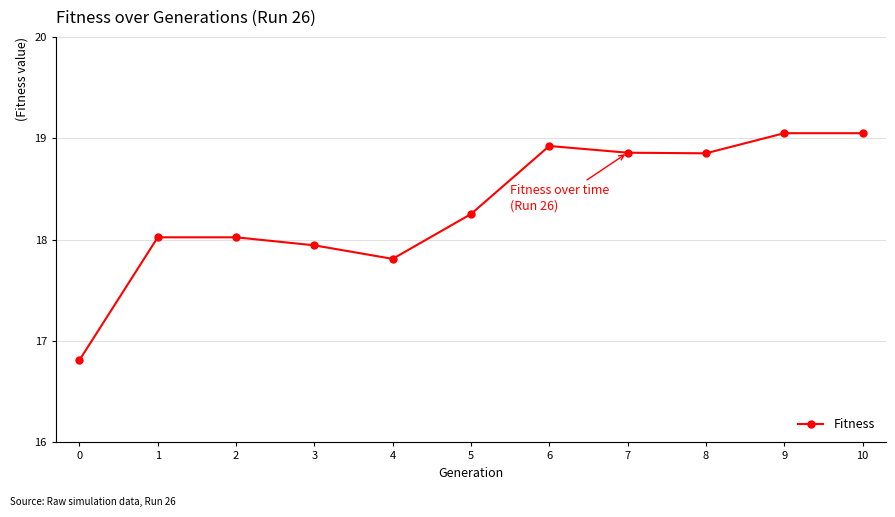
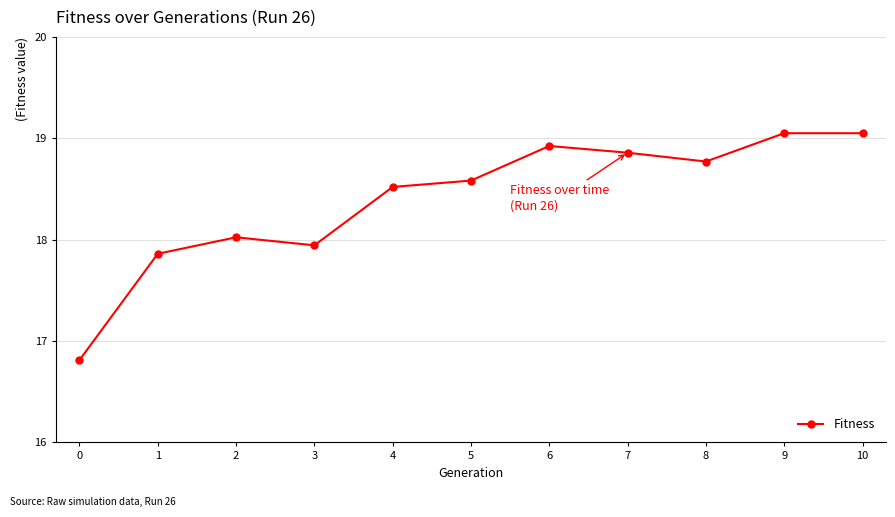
1: 18.02 -> 17.86
4: 17.81 -> 18.52
5: 18.25 -> 18.58
8: 18.85 -> 18.77
